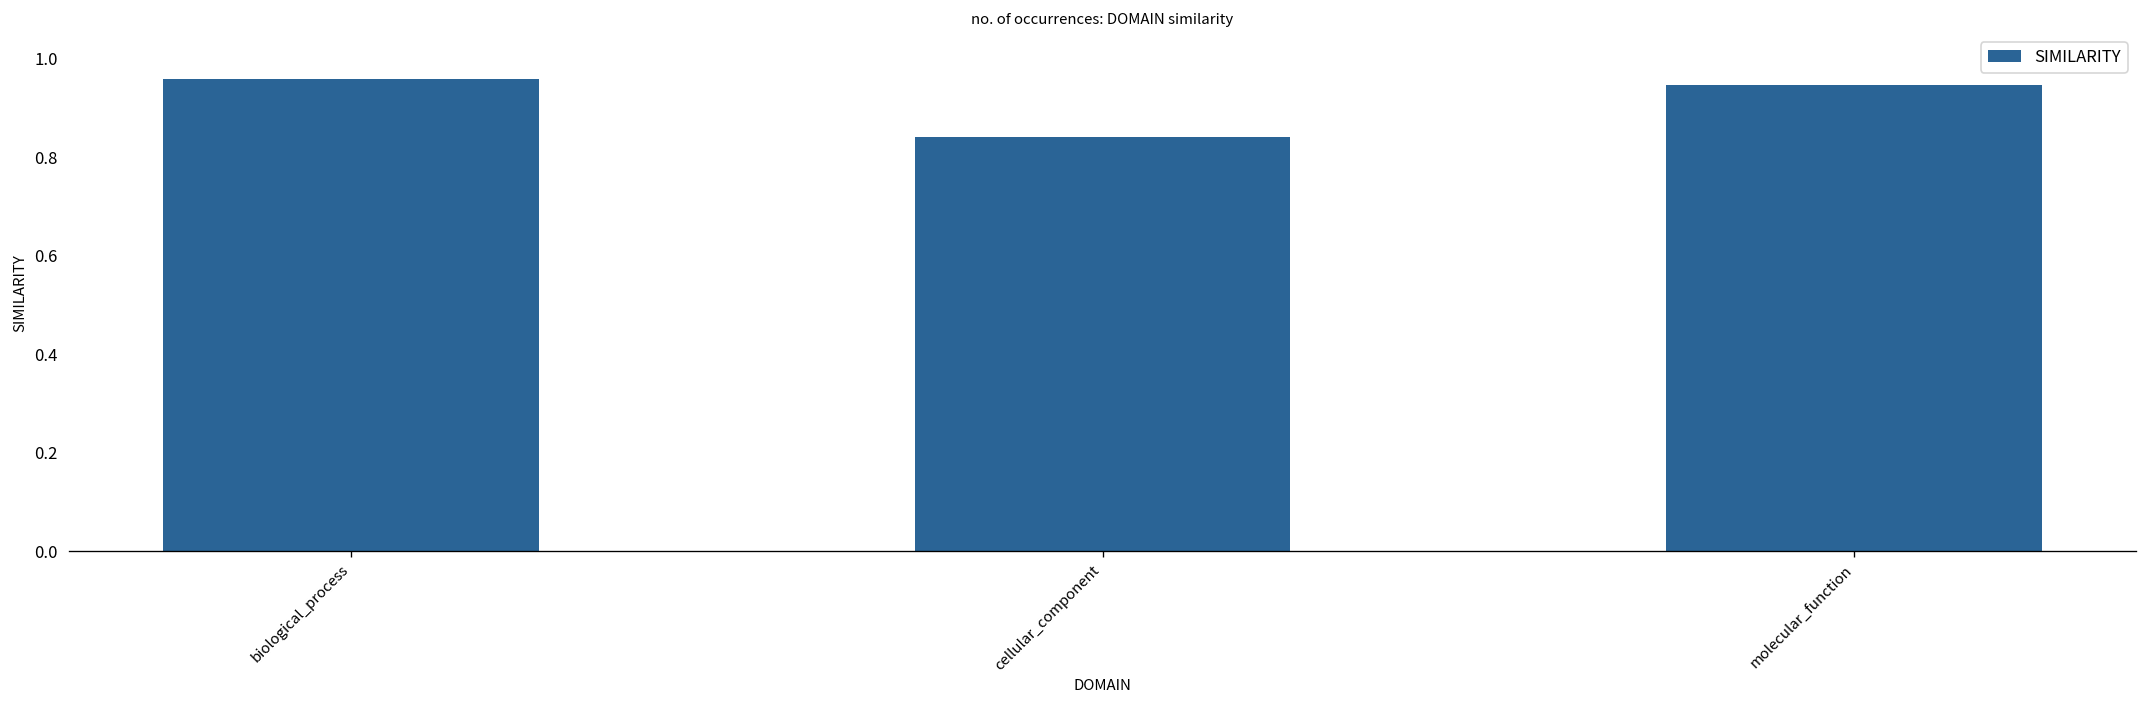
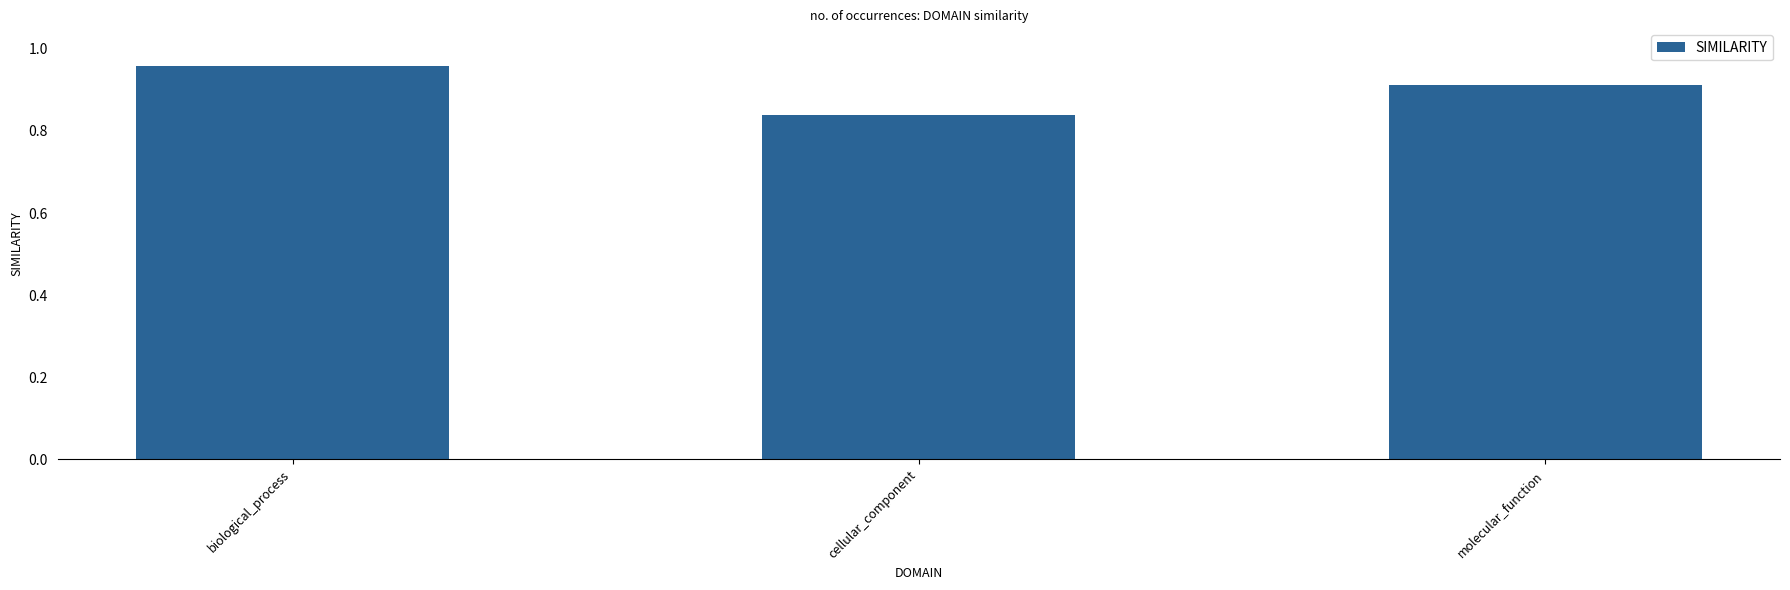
molecular_function: 0.95 -> 0.91
